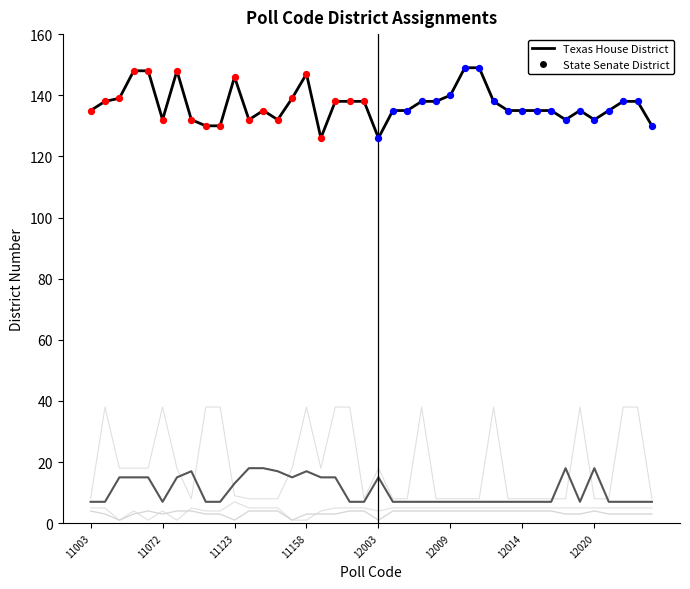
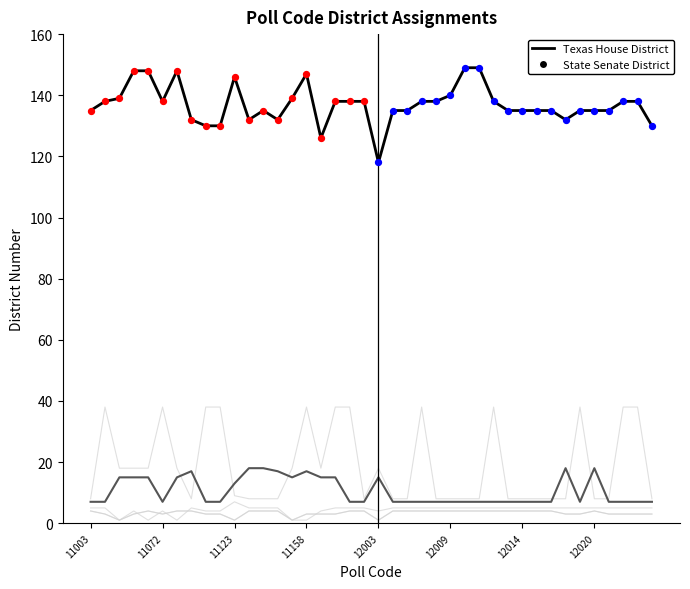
Texas House District, 11072: 132 -> 138
Texas House District, 12003: 126 -> 118
Texas House District, 12020: 132 -> 135
